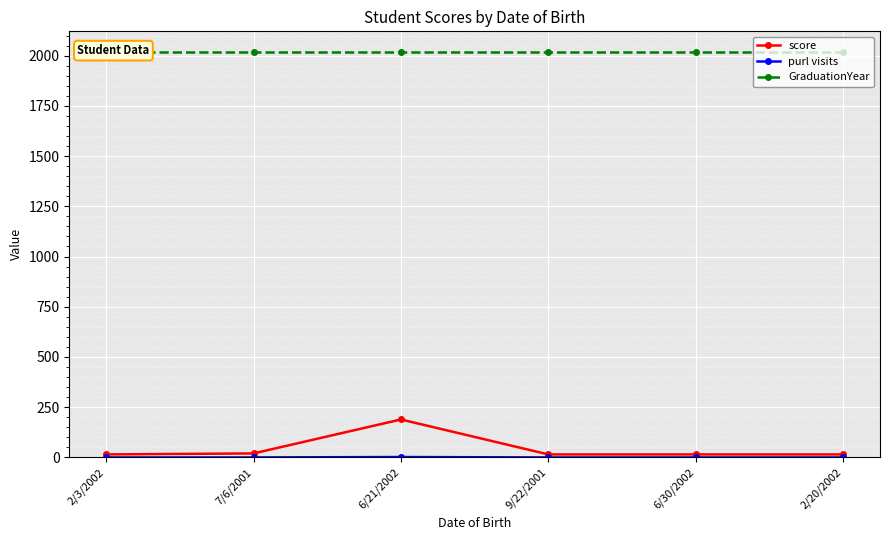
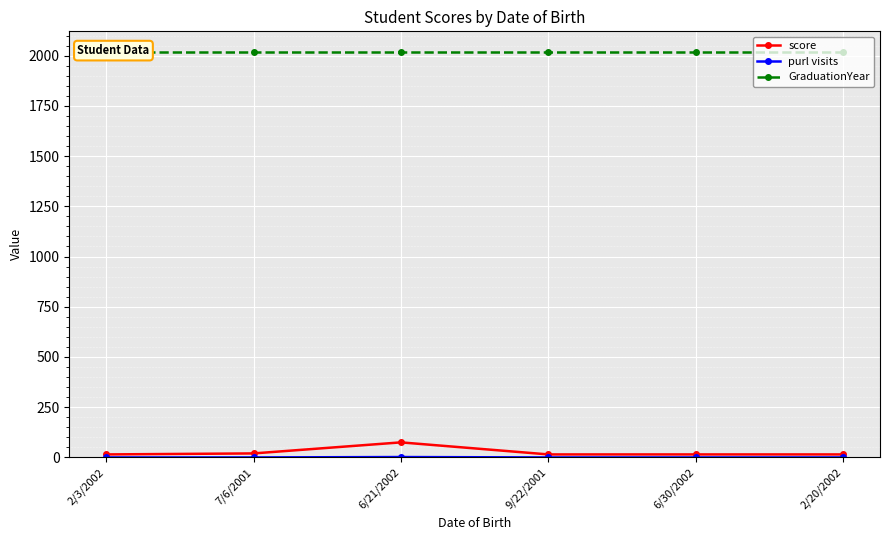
score, 6/21/2002: 190 -> 80
